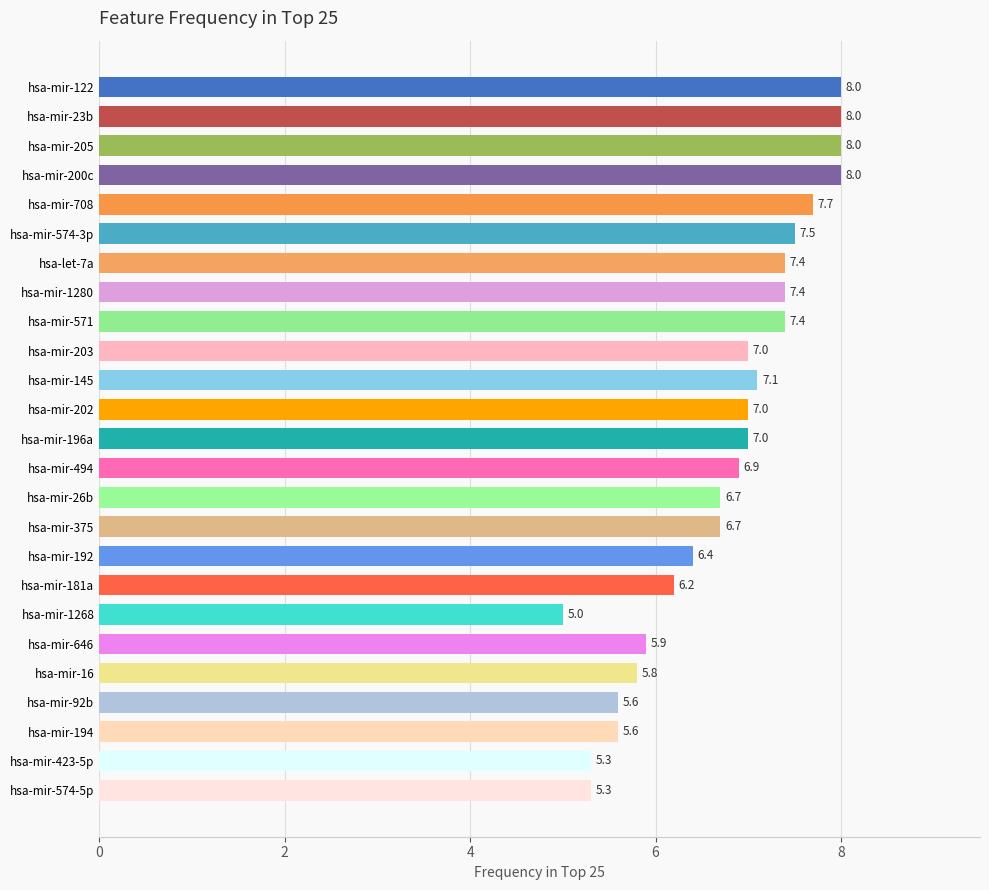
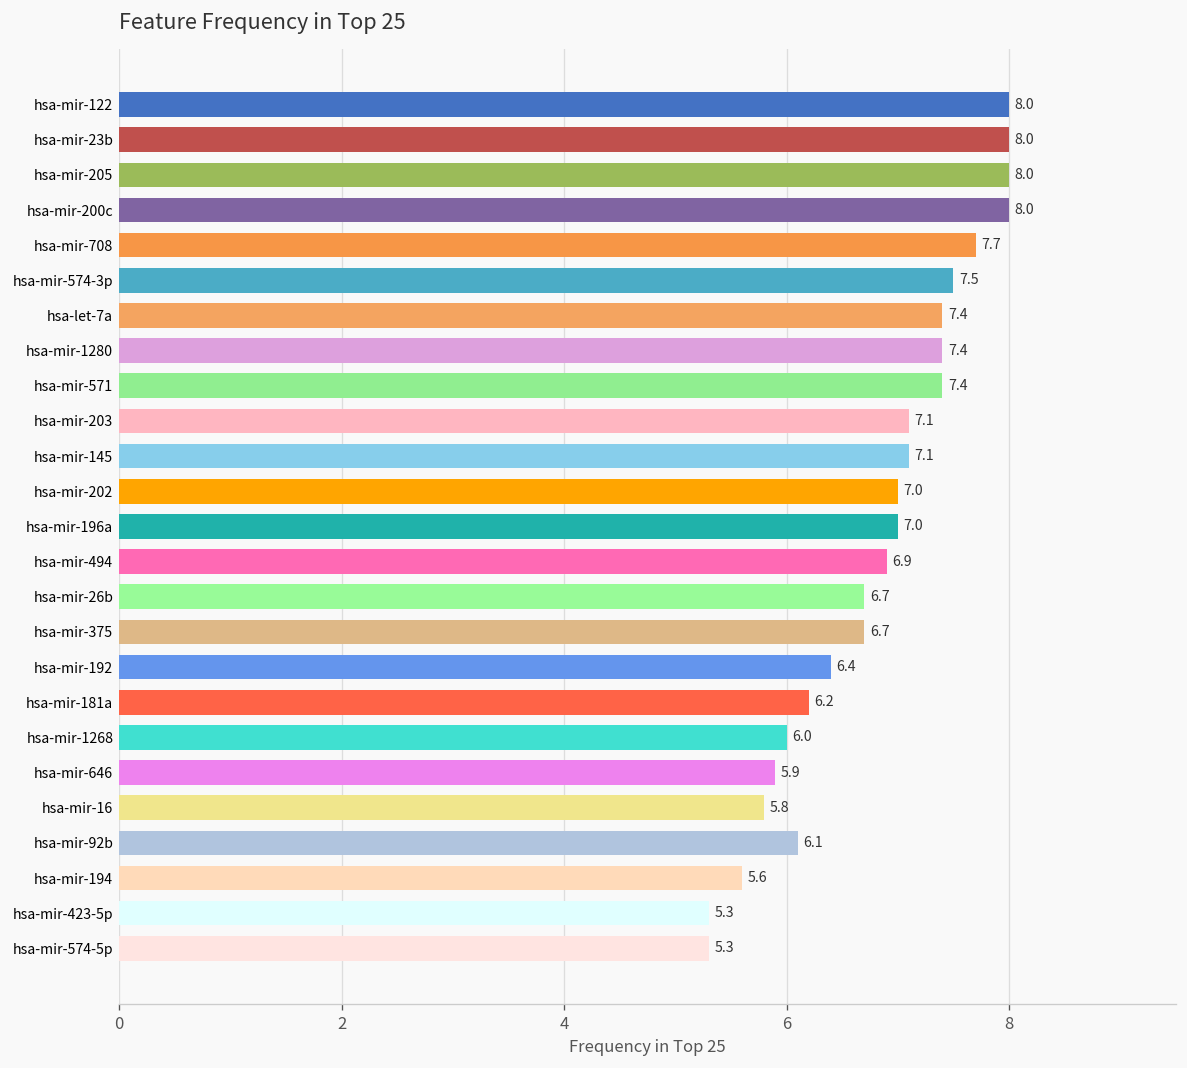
hsa-mir-203: 7.0 -> 7.1
hsa-mir-1268: 5.0 -> 6.0
hsa-mir-92b: 5.6 -> 6.1
